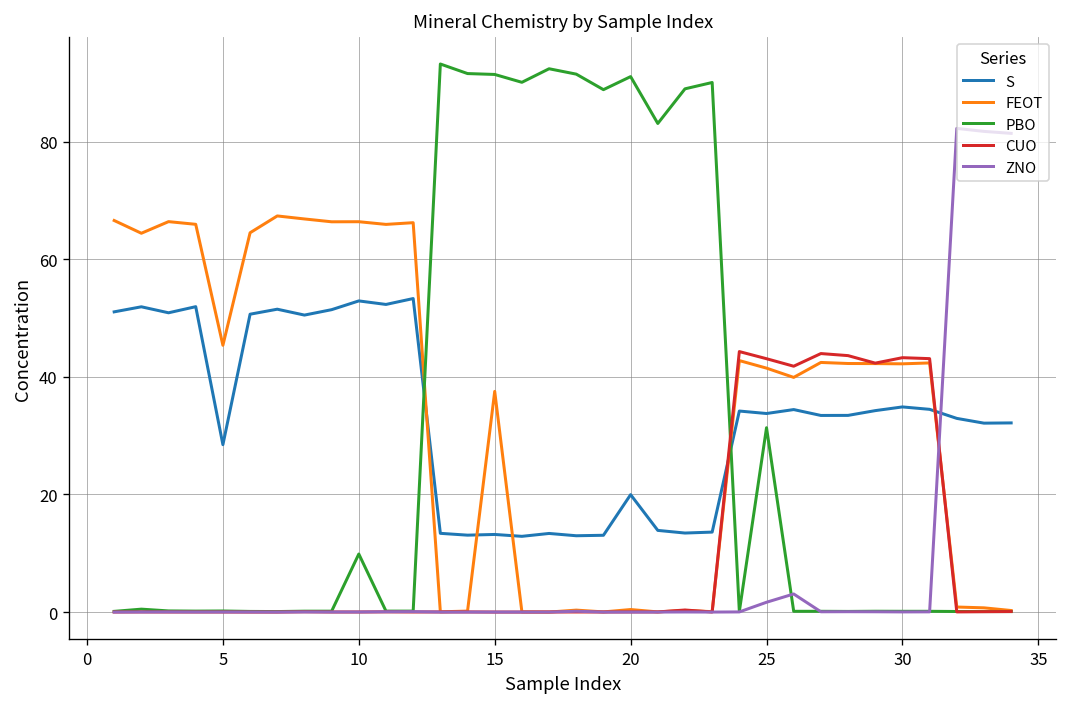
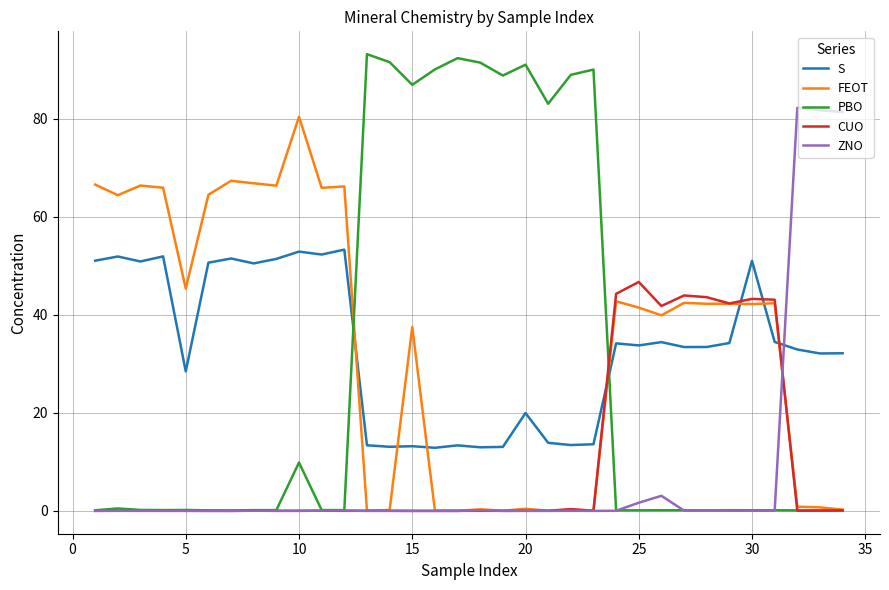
FEOT, 10: 66 -> 80
PBO, 15: 91 -> 87
PBO, 25: 31 -> 0
CUO, 25: 43 -> 47
S, 30: 35 -> 51
